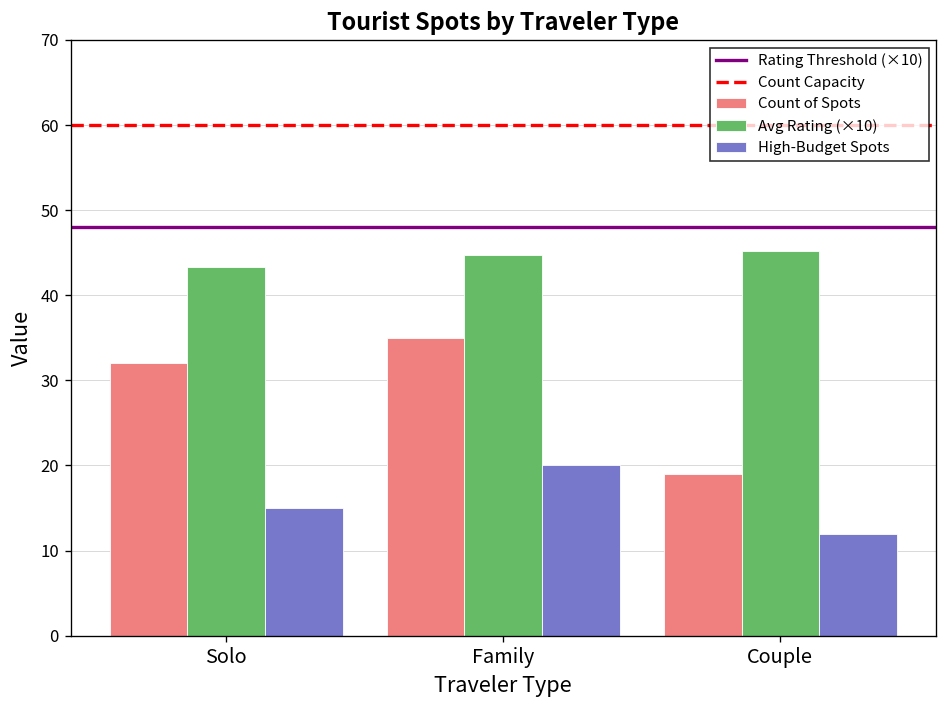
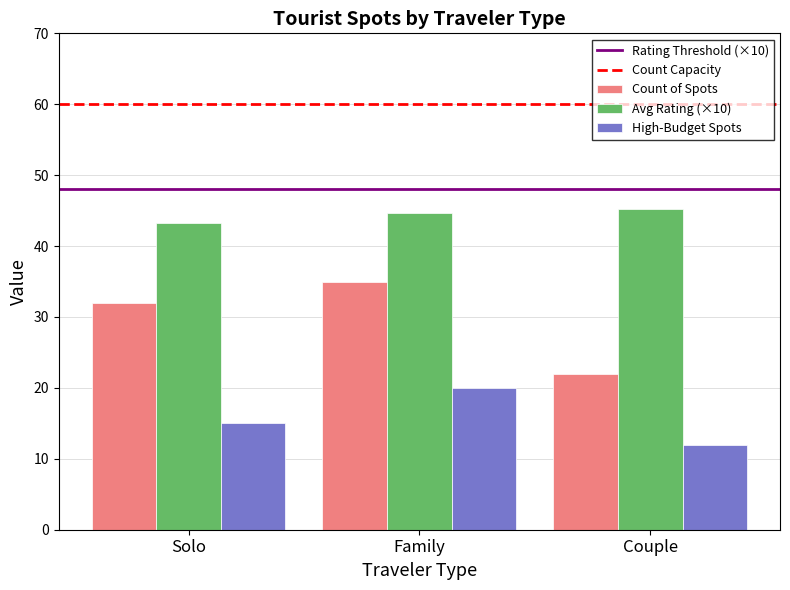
Count of Spots, Couple: 19 -> 22
